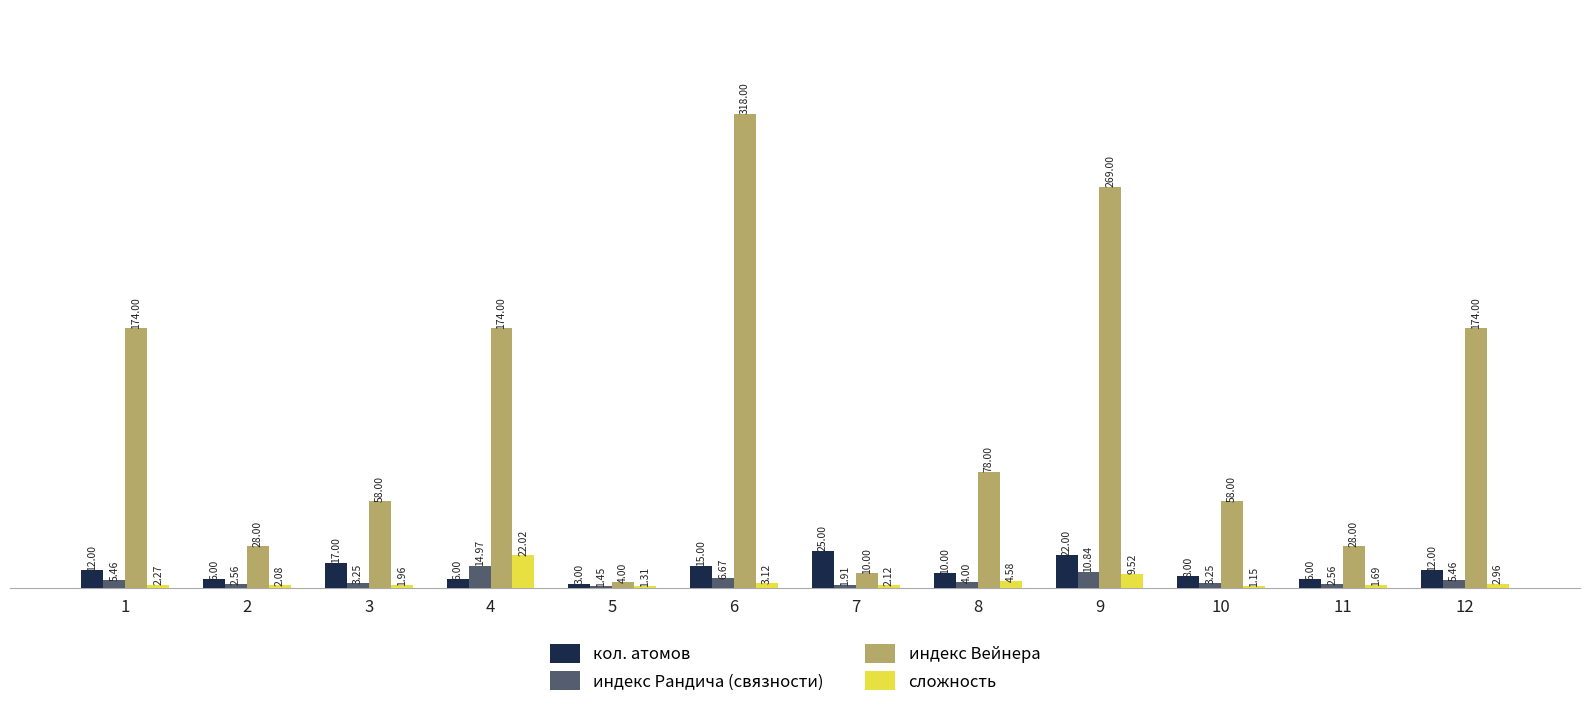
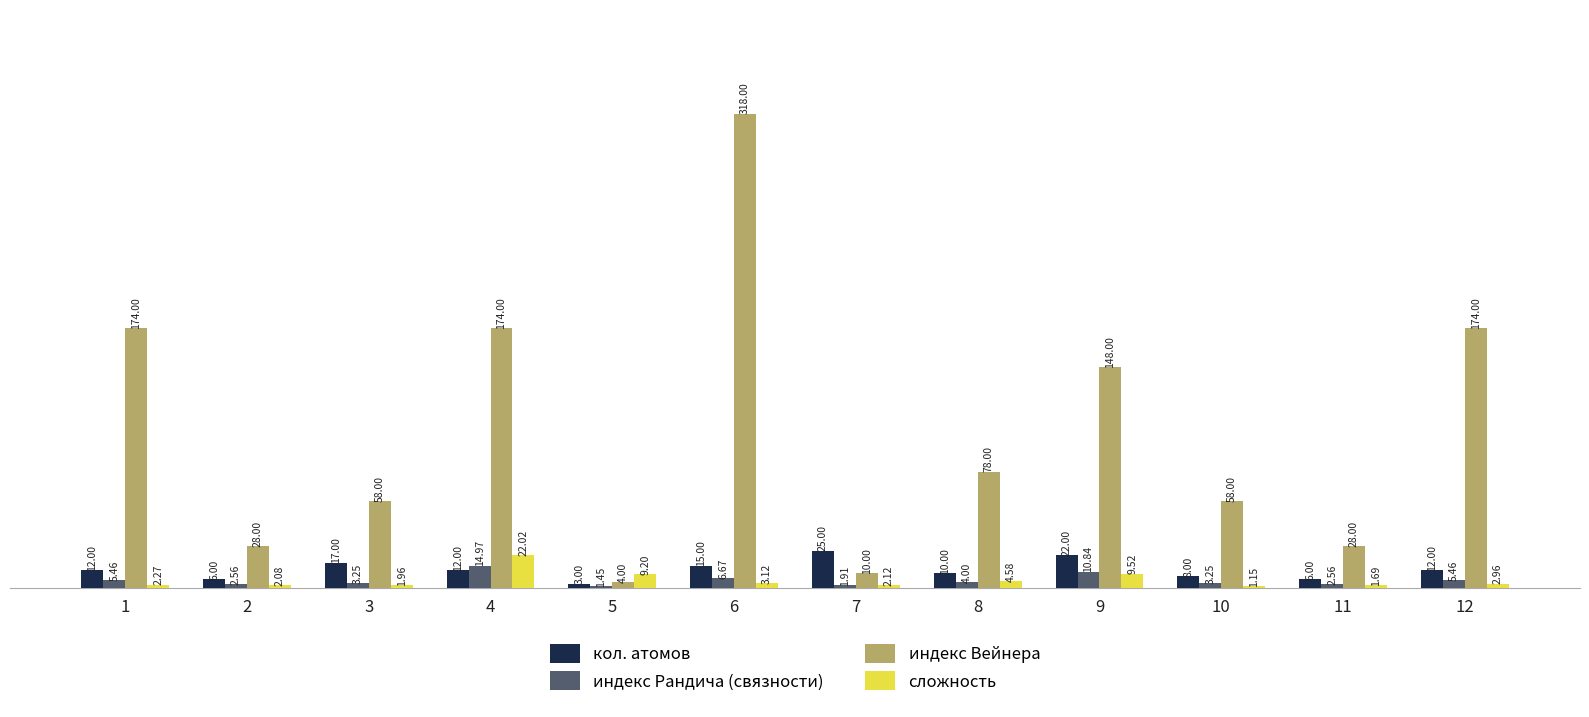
кол. атомов, 4: 6.00 -> 12.00
сложность, 5: 1.31 -> 9.20
индекс Вейнера, 9: 269.00 -> 148.00
